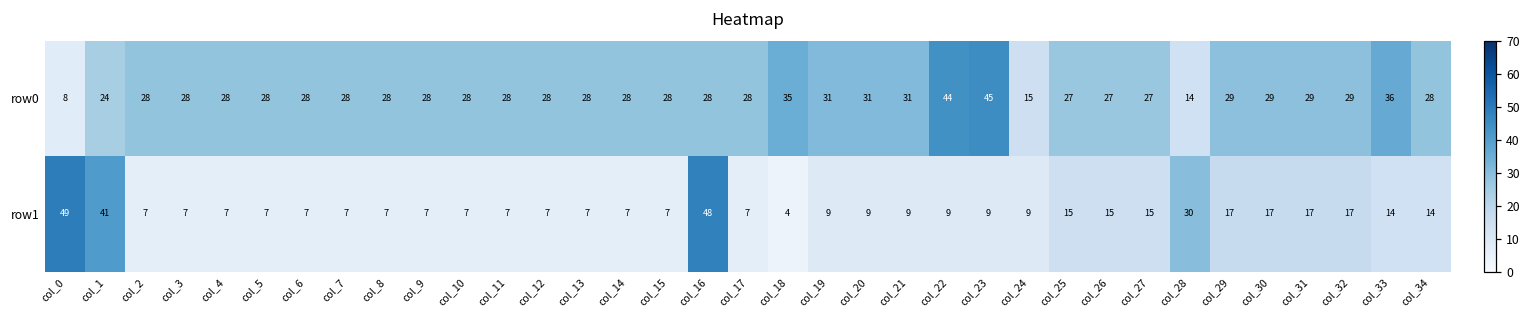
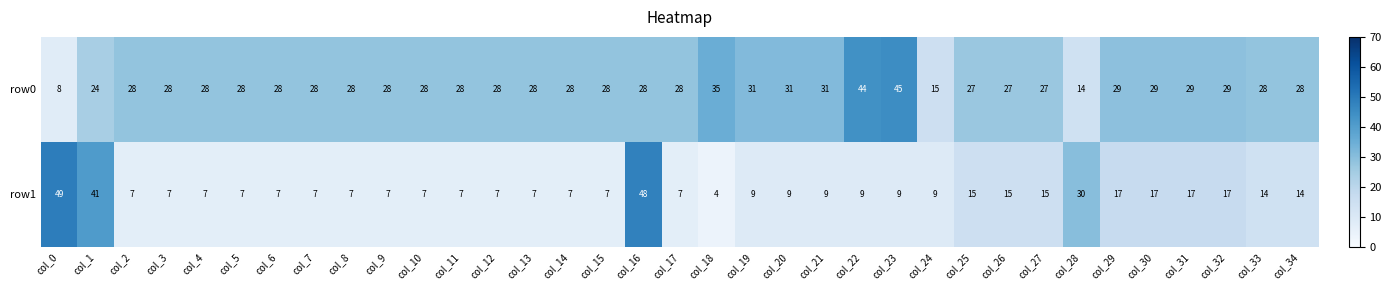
row0, col_33: 36 -> 28
